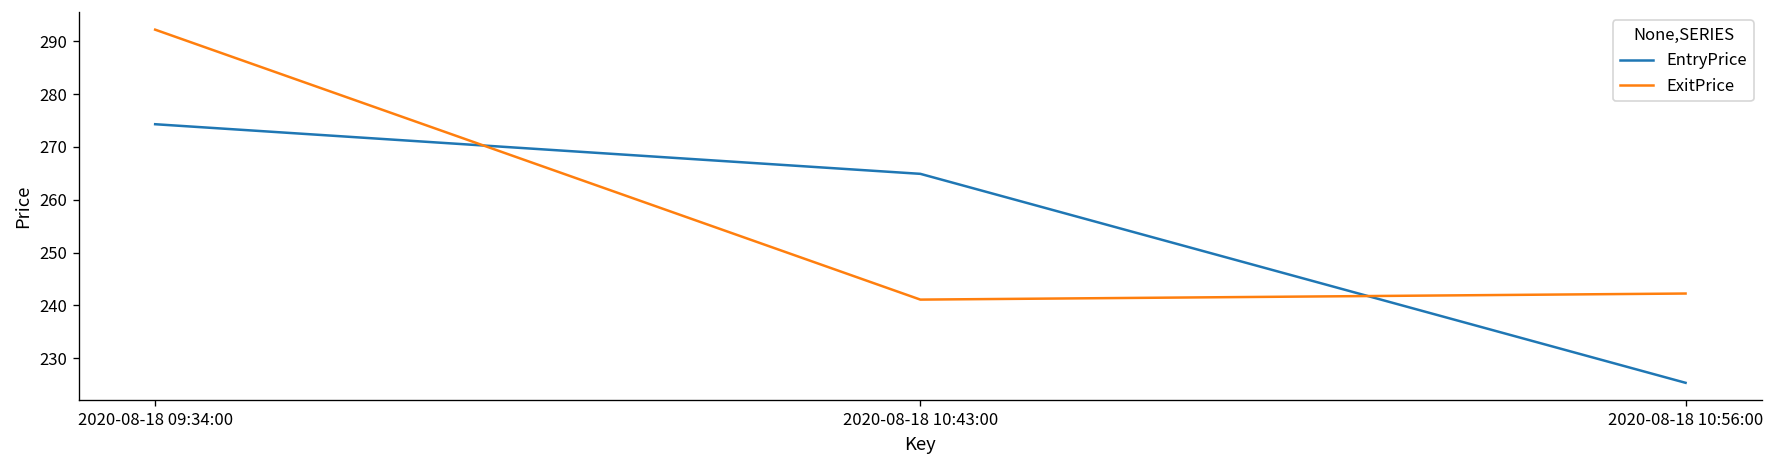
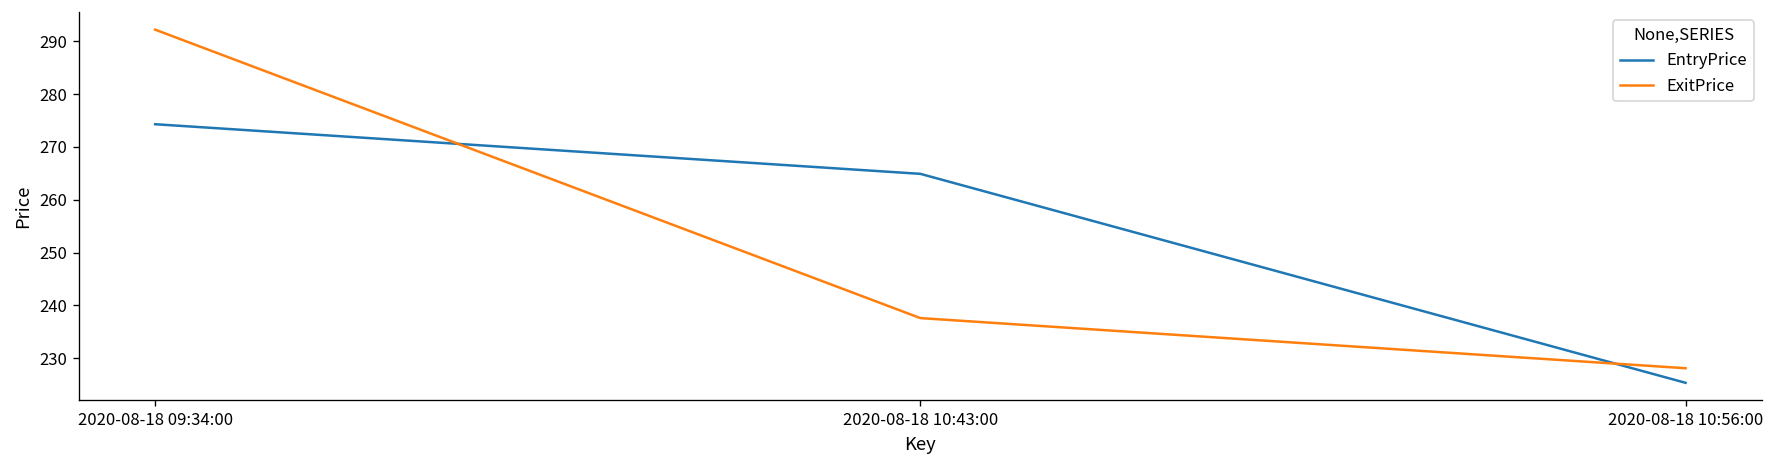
ExitPrice, 2020-08-18 10:43:00: 241 -> 238
ExitPrice, 2020-08-18 10:56:00: 242 -> 228
